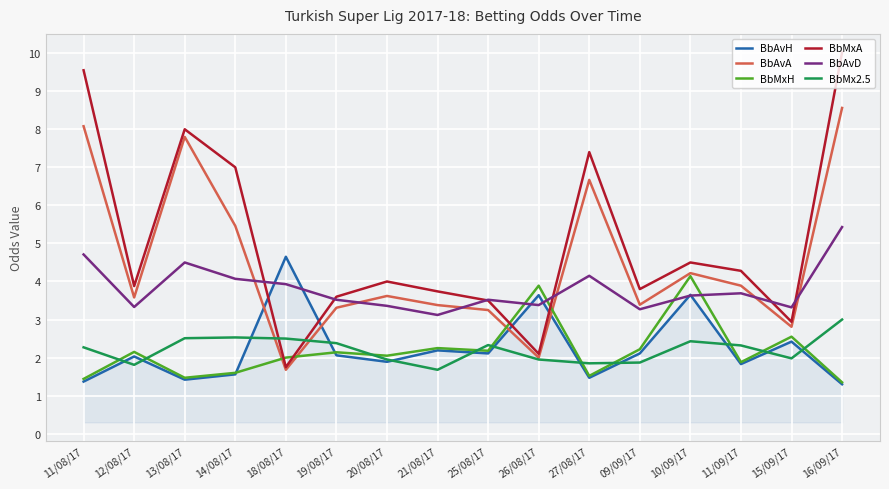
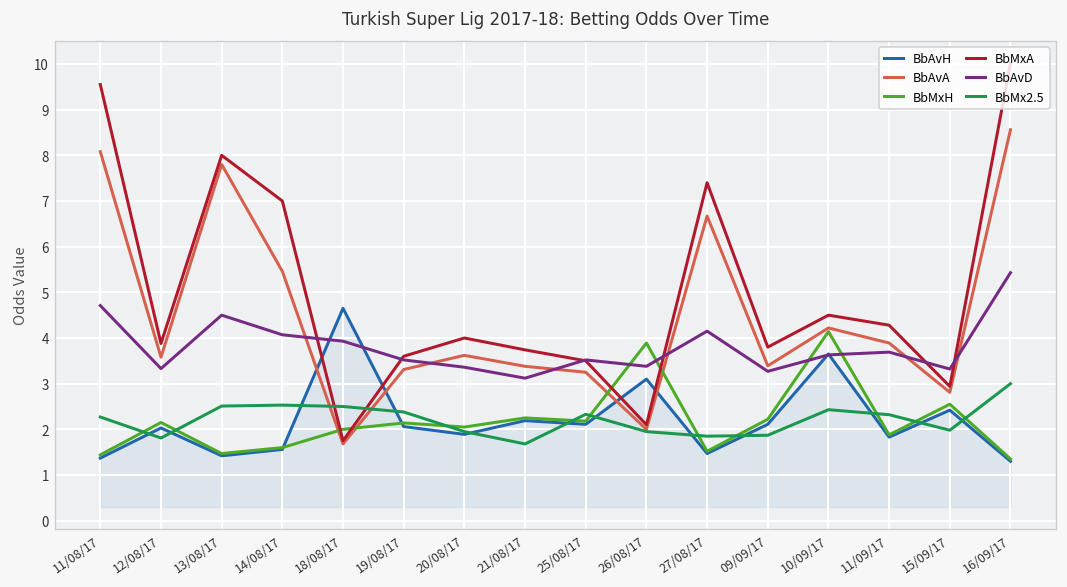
BbAvH, 26/08/17: 3.6 -> 3.1
